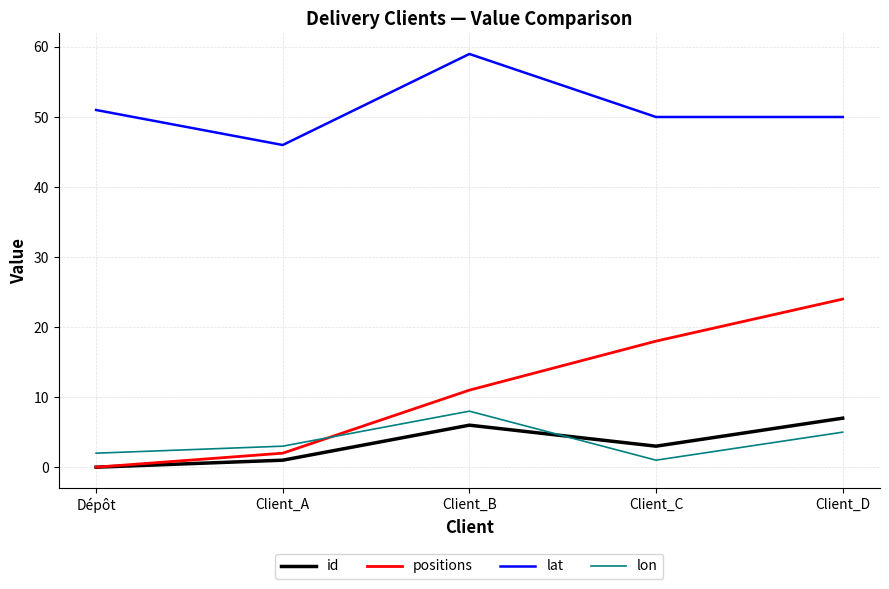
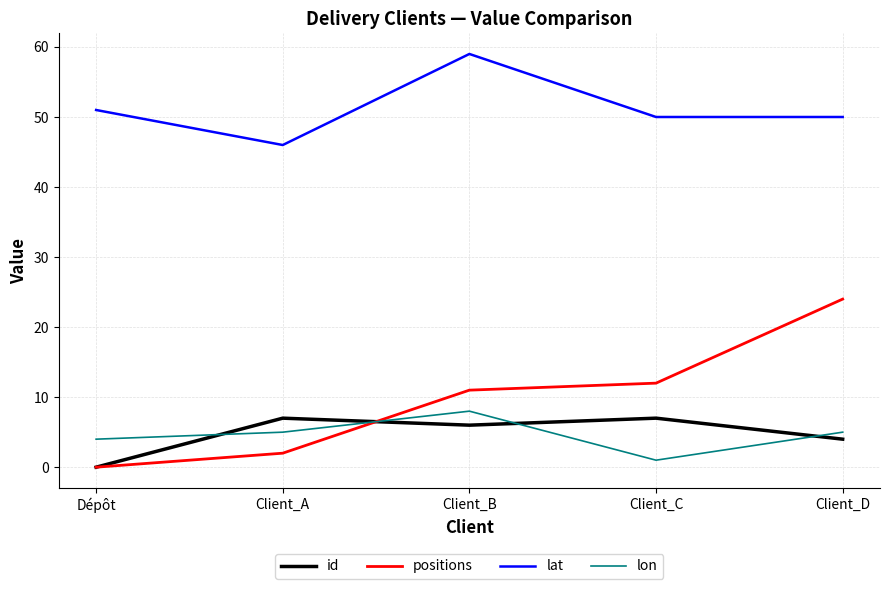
lon, Dépôt: 2 -> 4
id, Client_A: 1 -> 7
lon, Client_A: 3 -> 5
id, Client_C: 3 -> 7
positions, Client_C: 18 -> 12
id, Client_D: 7 -> 4
